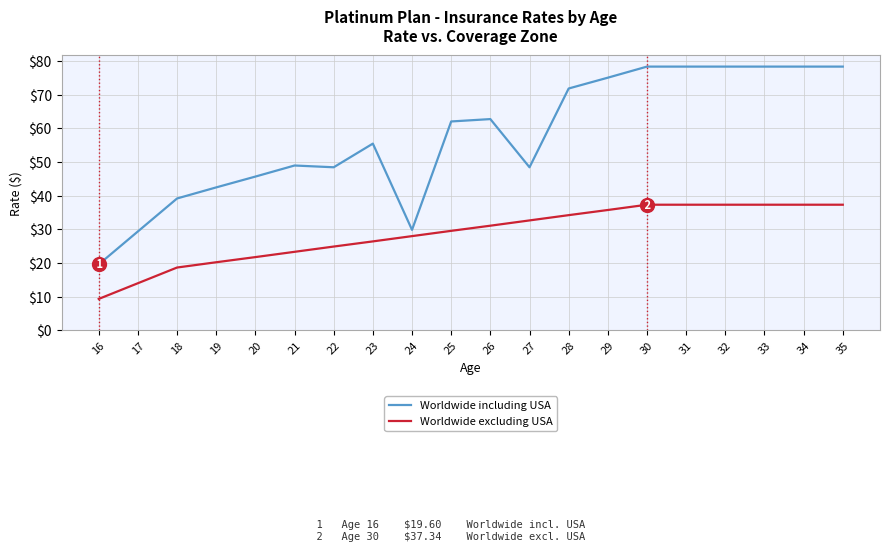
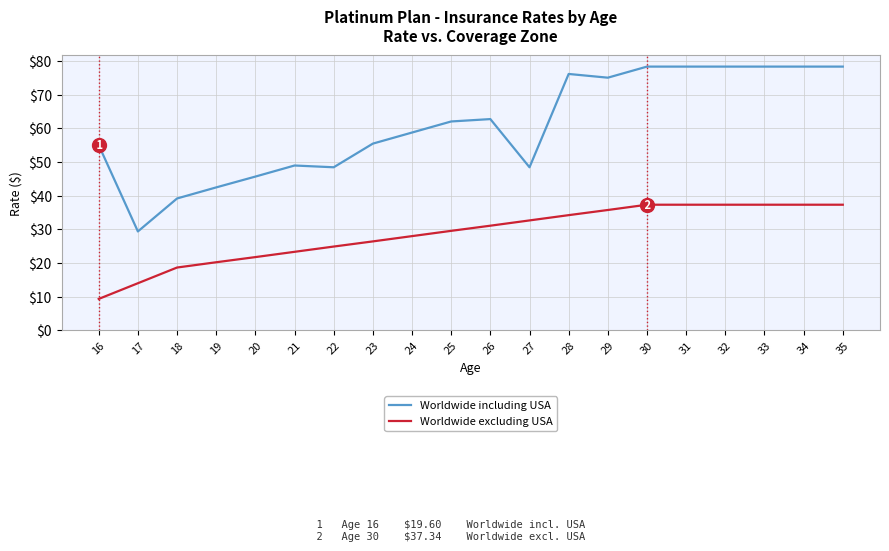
Worldwide including USA, 16: $20 -> $55
Worldwide including USA, 24: $30 -> $59
Worldwide including USA, 28: $72 -> $76
